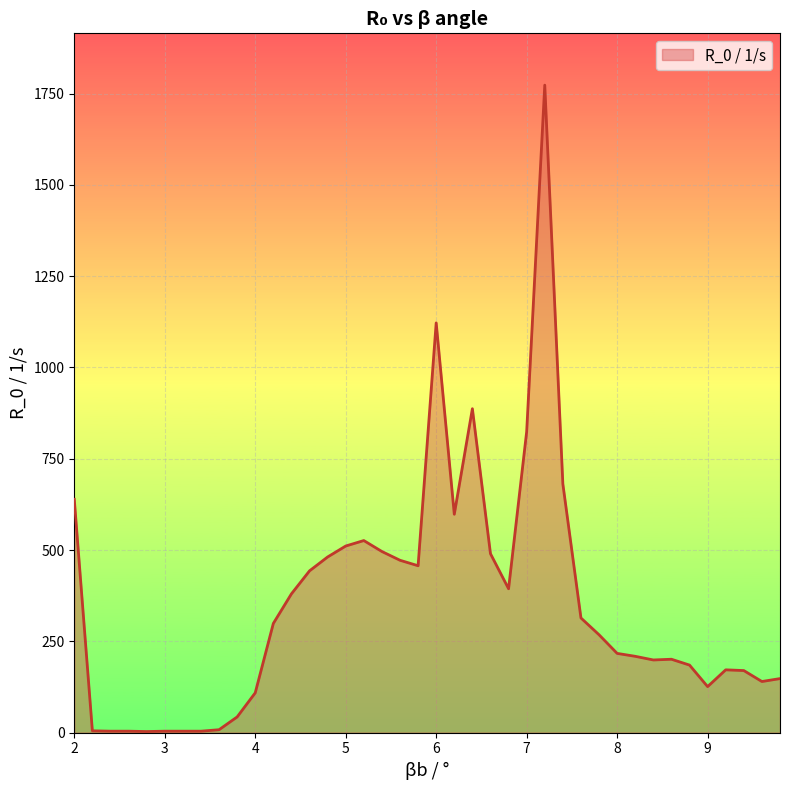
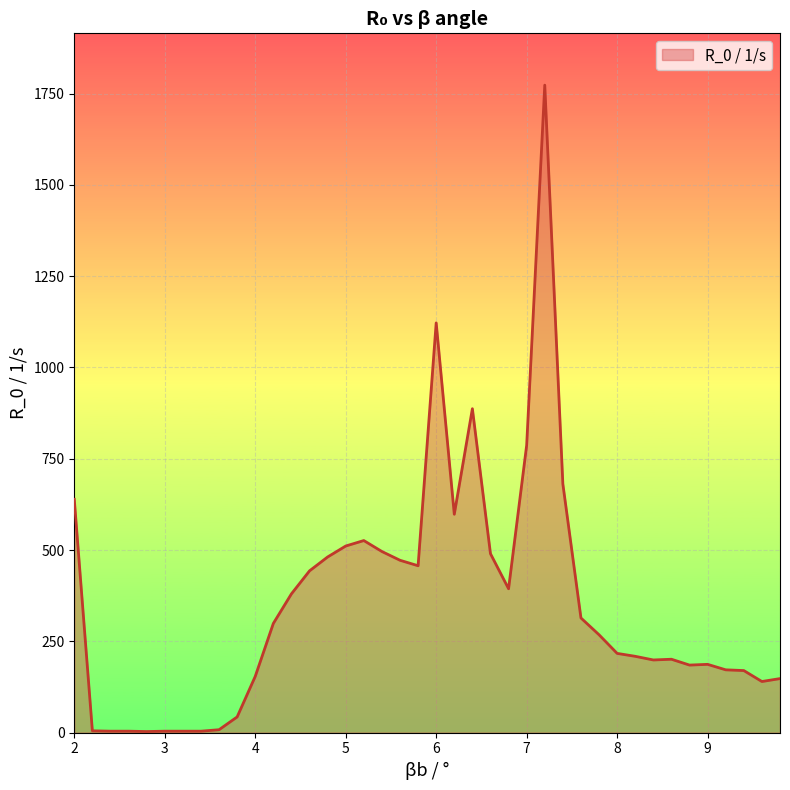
4: 110 -> 150
7: 820 -> 790
9: 130 -> 190
